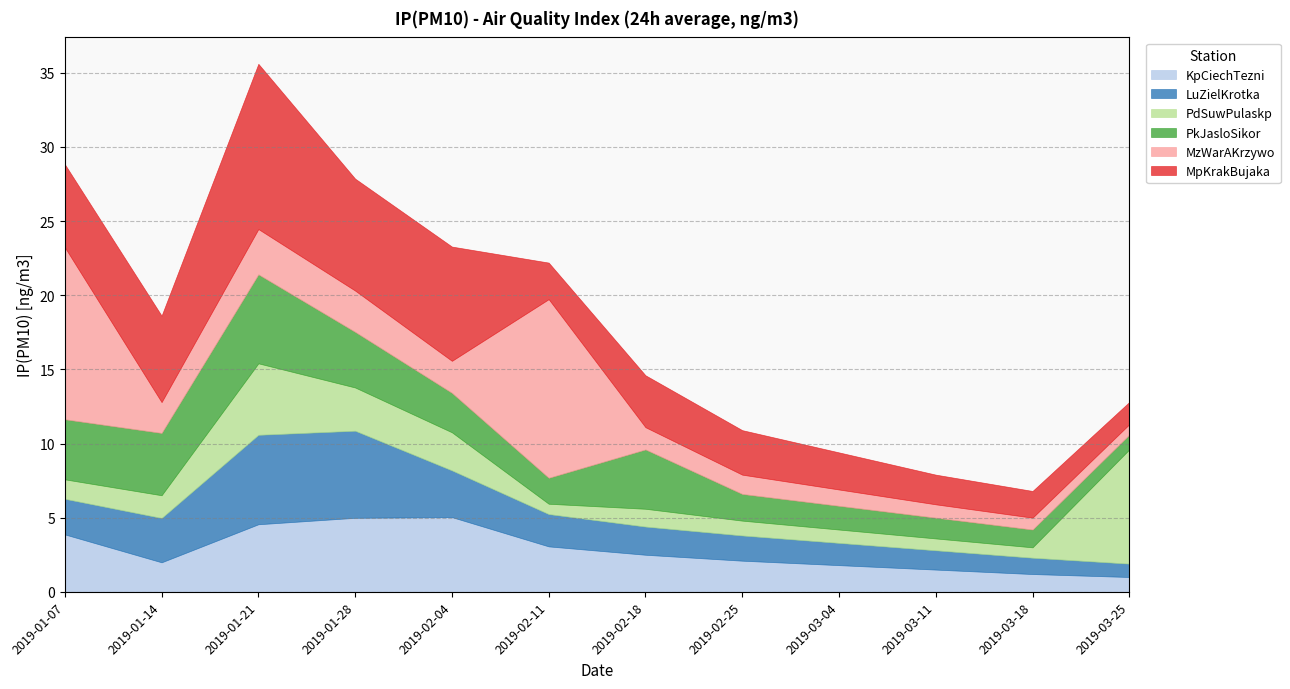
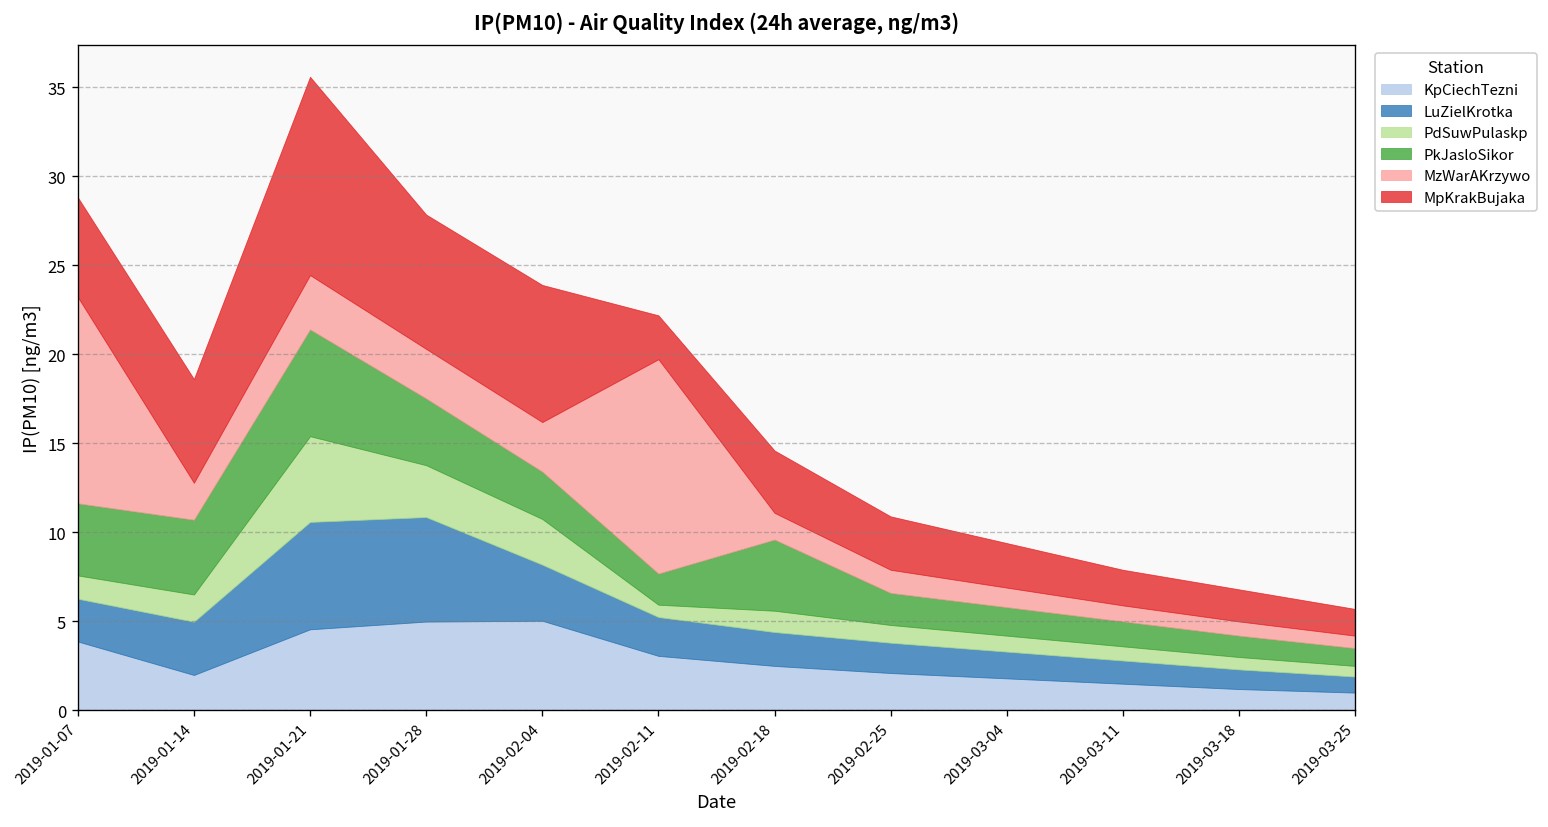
MzWarAKrzywo, 2019-02-04: 2.2 -> 2.8
PdSuwPulaskp, 2019-03-25: 7.7 -> 0.6
